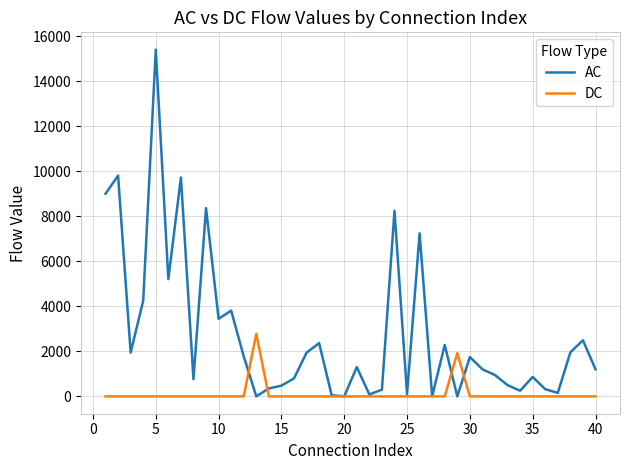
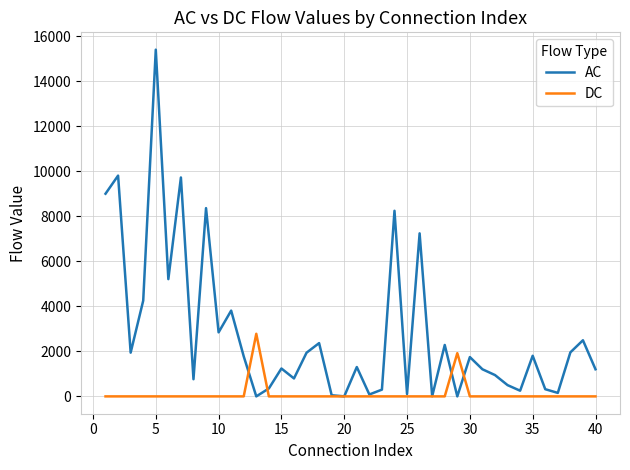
AC, 10: 3400 -> 2800
AC, 15: 500 -> 1200
AC, 35: 900 -> 1800
